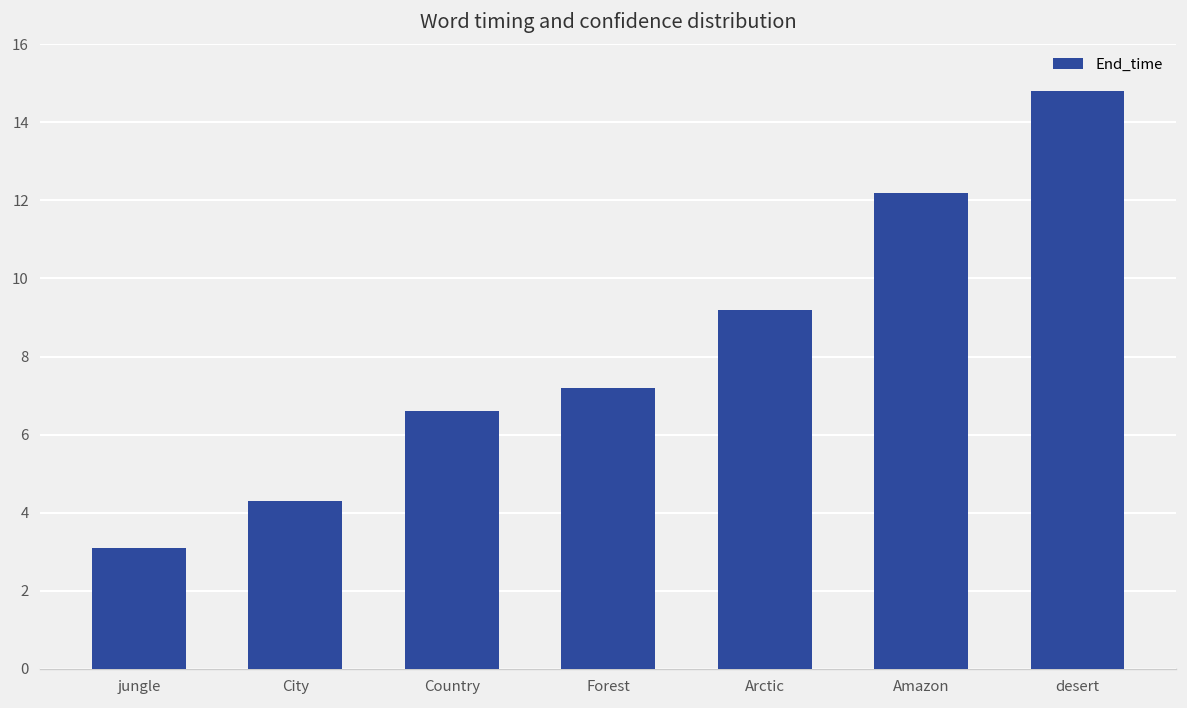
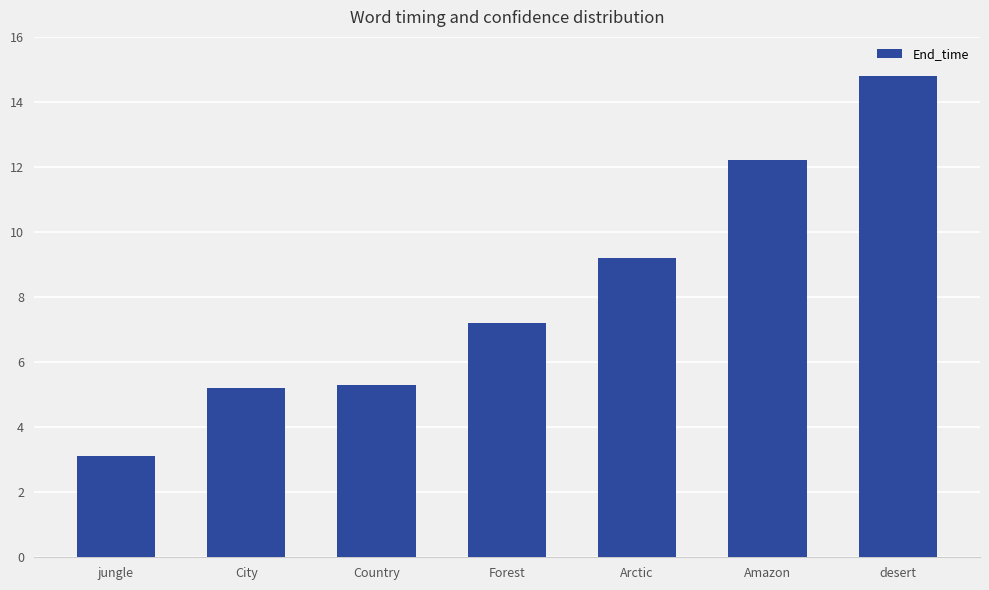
City: 4.3 -> 5.2
Country: 6.6 -> 5.3
